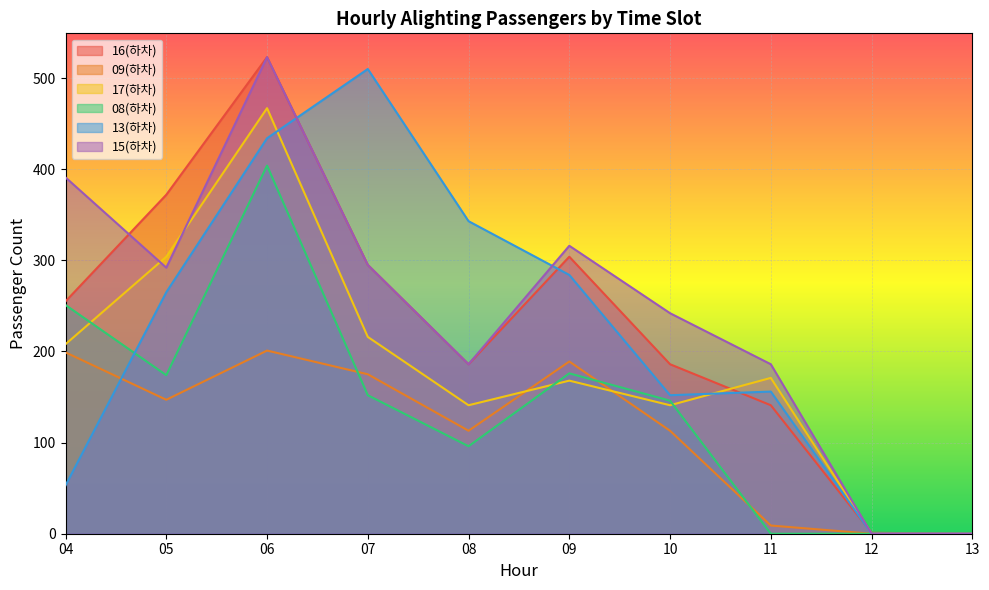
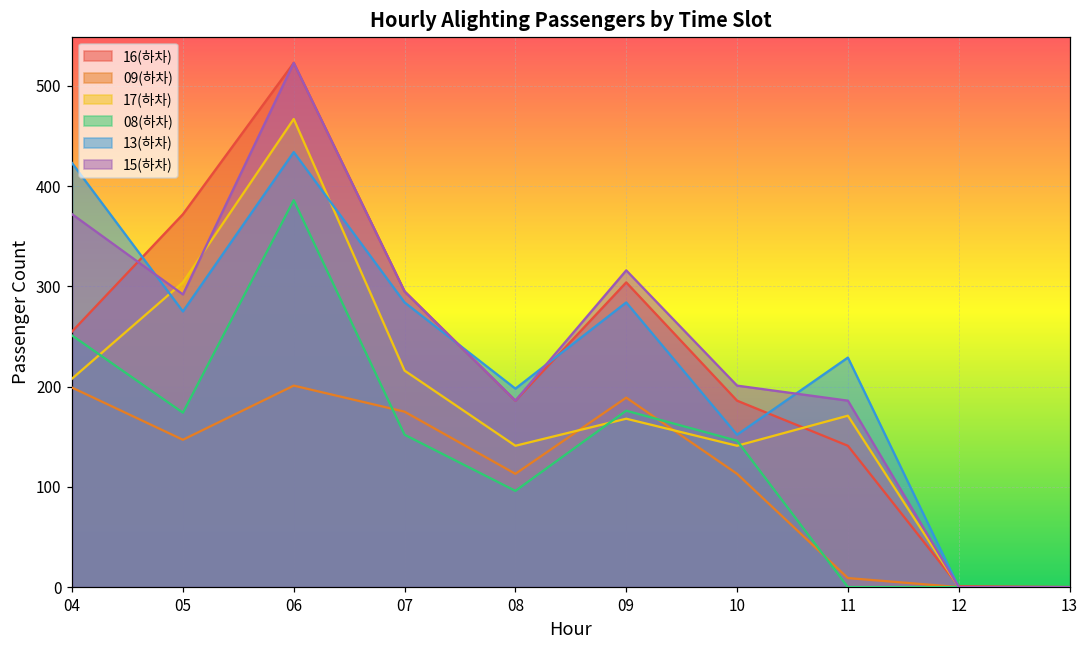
13(하차), 04: 50 -> 420
15(하차), 04: 390 -> 370
13(하차), 05: 270 -> 280
08(하차), 06: 400 -> 390
13(하차), 07: 510 -> 280
13(하차), 08: 340 -> 200
15(하차), 10: 240 -> 200
13(하차), 11: 160 -> 230
